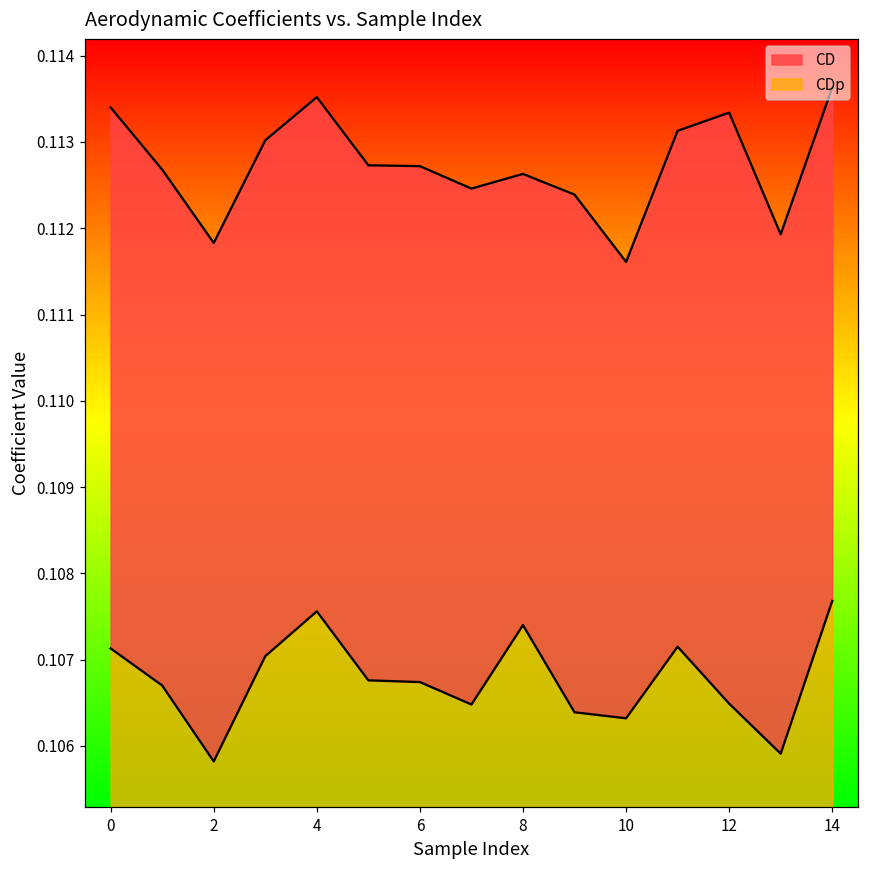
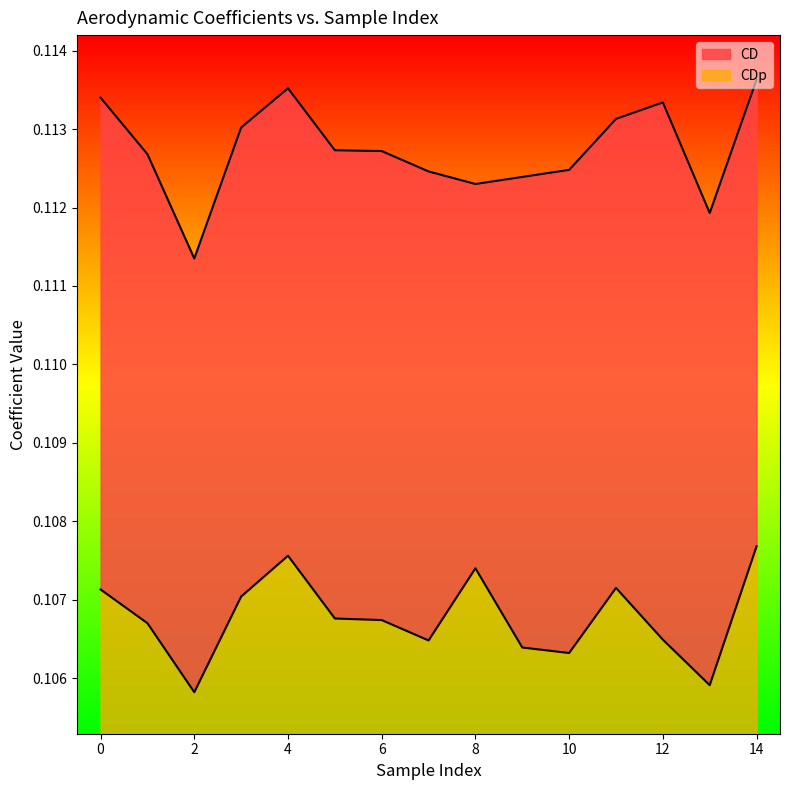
CD, 2: 0.1118 -> 0.1114
CD, 8: 0.1126 -> 0.1123
CD, 10: 0.1116 -> 0.1125
